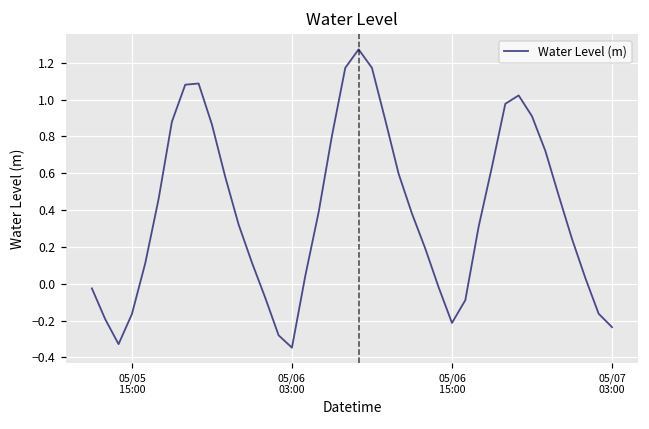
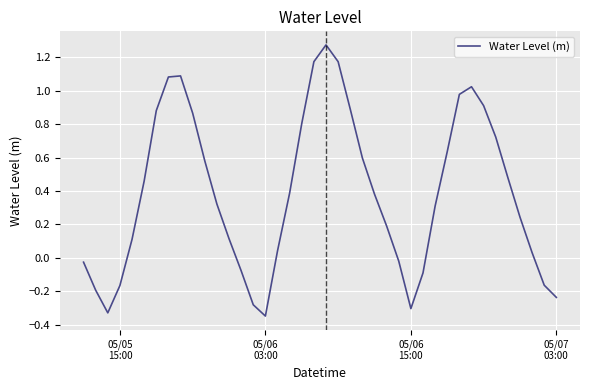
05/06 15:00: -0.21 -> -0.30
